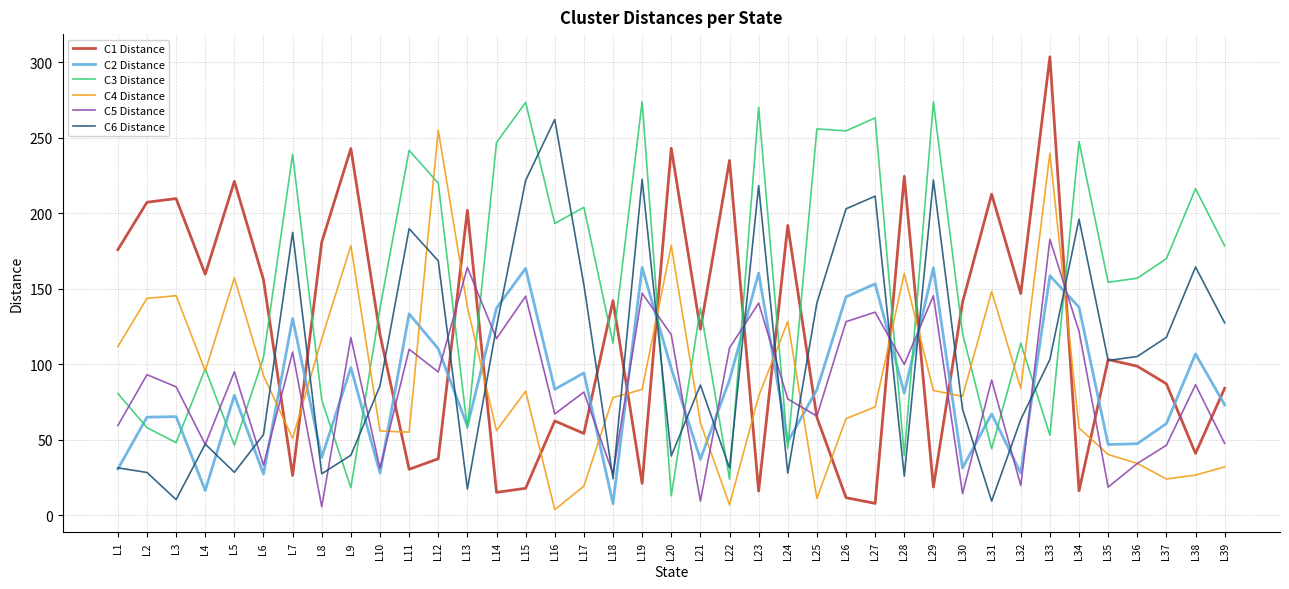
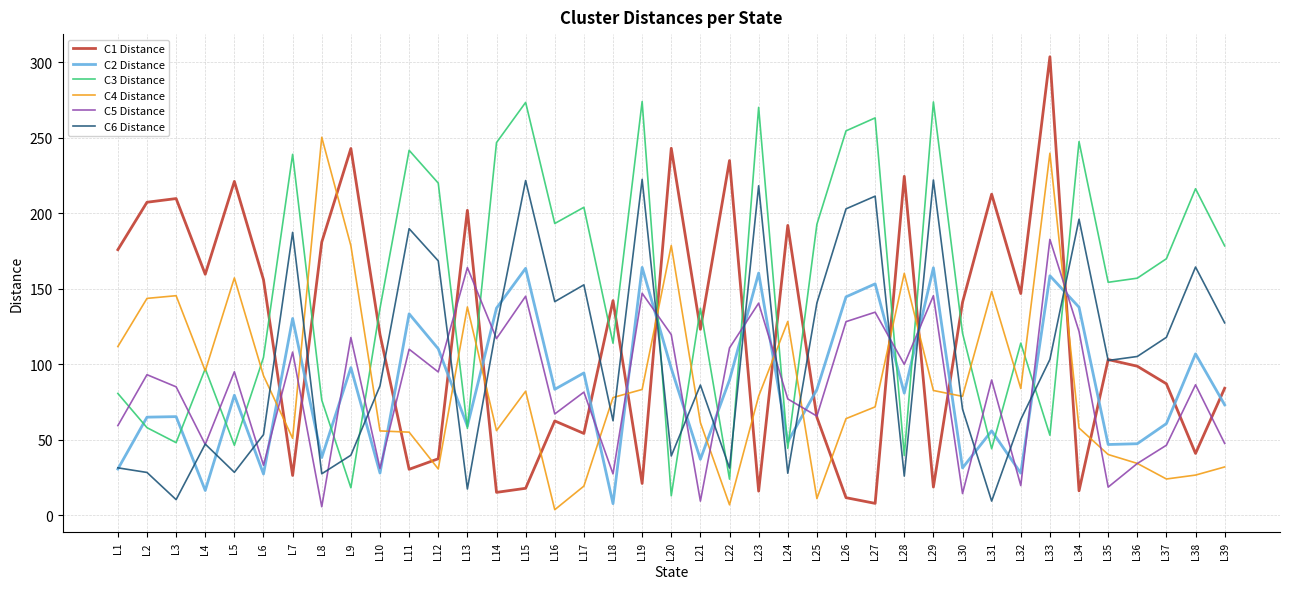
C4 Distance, L8: 117 -> 250
C4 Distance, L12: 255 -> 31
C6 Distance, L16: 262 -> 142
C6 Distance, L18: 24 -> 63
C3 Distance, L25: 256 -> 193
C2 Distance, L31: 67 -> 56
